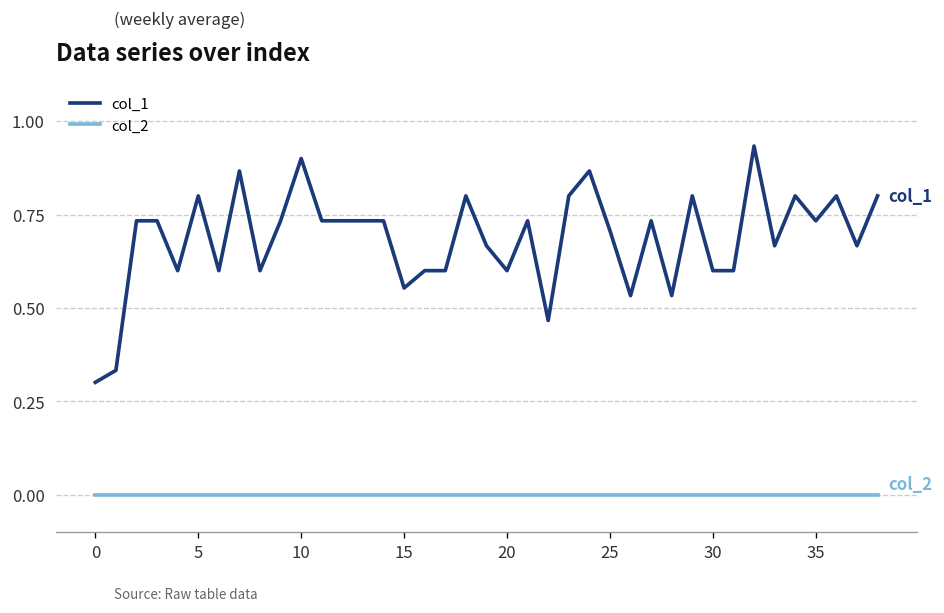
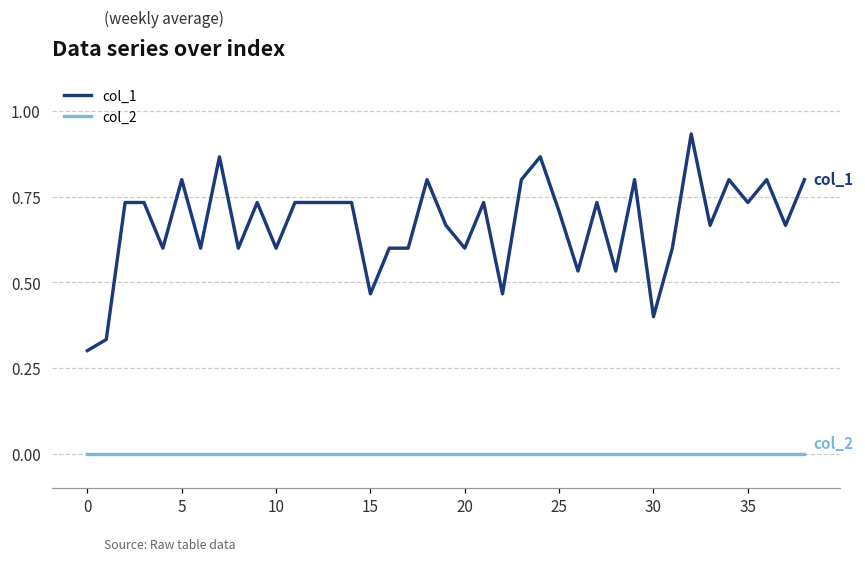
col_1, 10: 0.9 -> 0.6
col_1, 15: 0.55 -> 0.47
col_1, 30: 0.6 -> 0.4
